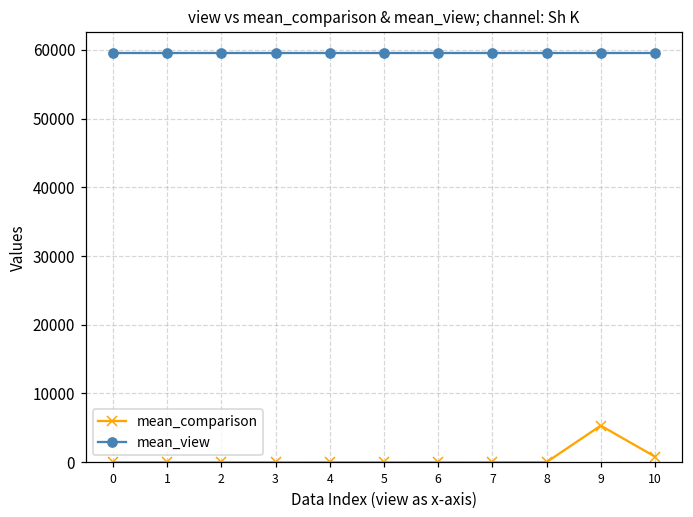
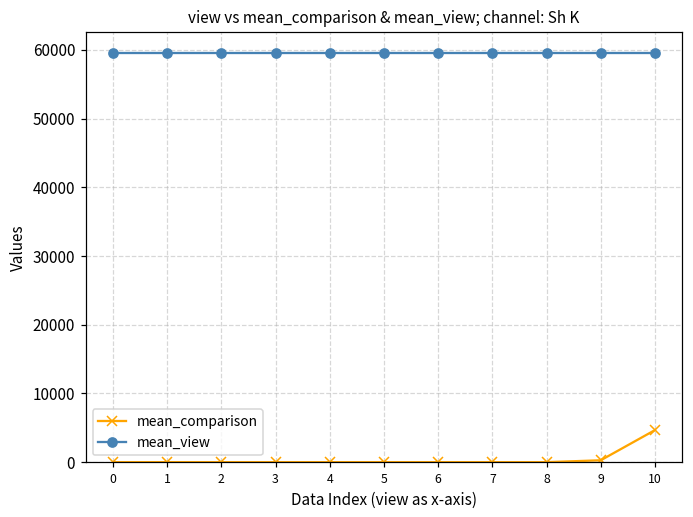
mean_comparison, 9: 5000 -> 0
mean_comparison, 10: 1000 -> 5000
